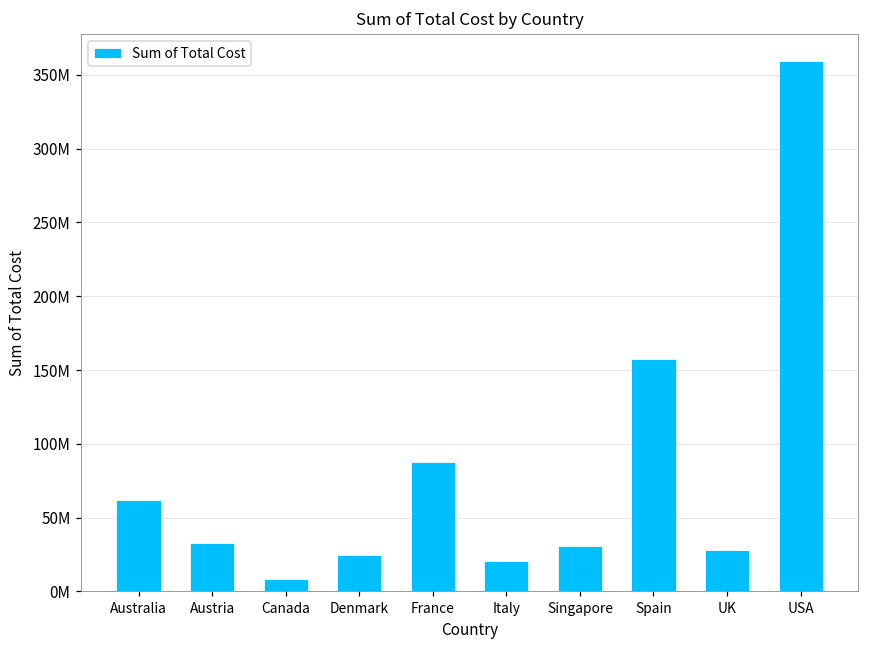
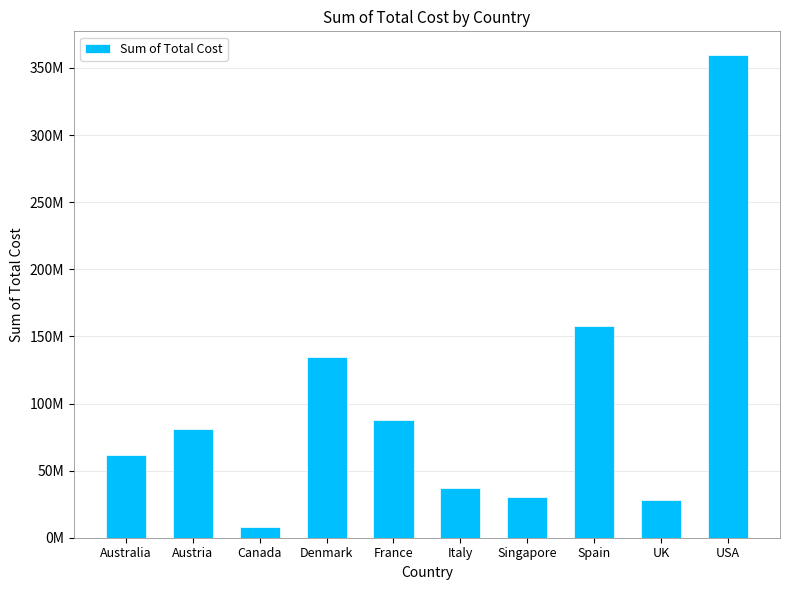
Austria: 33000000 -> 81000000
Denmark: 25000000 -> 134000000
Italy: 20000000 -> 37000000
